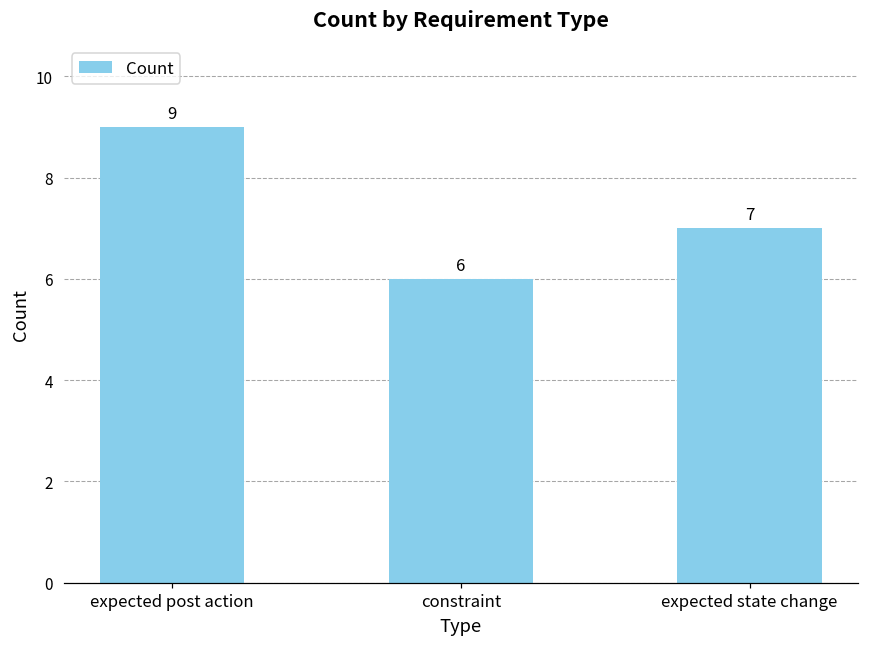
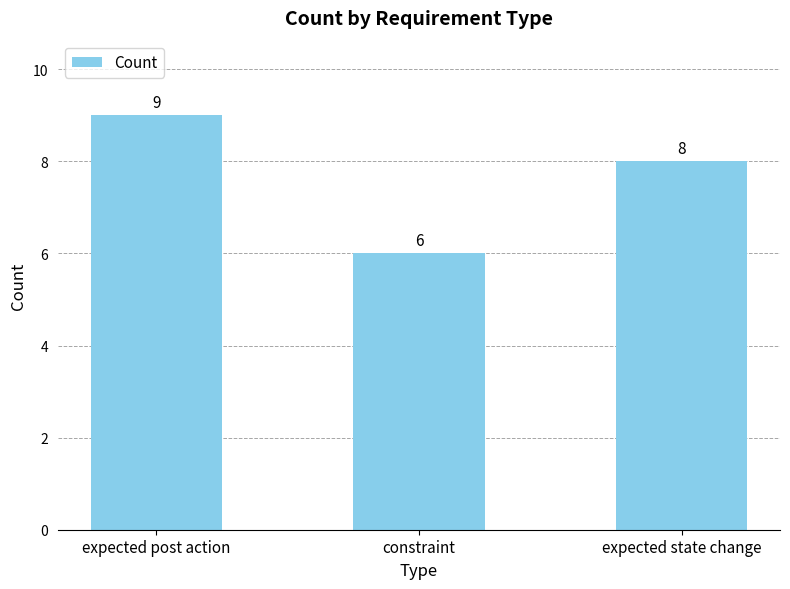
expected state change: 7 -> 8
